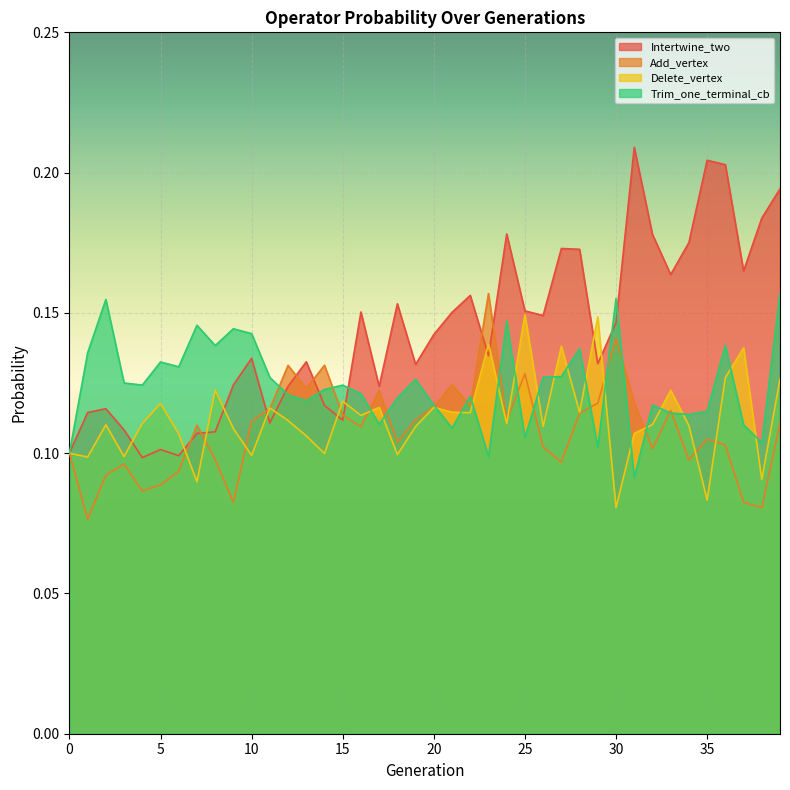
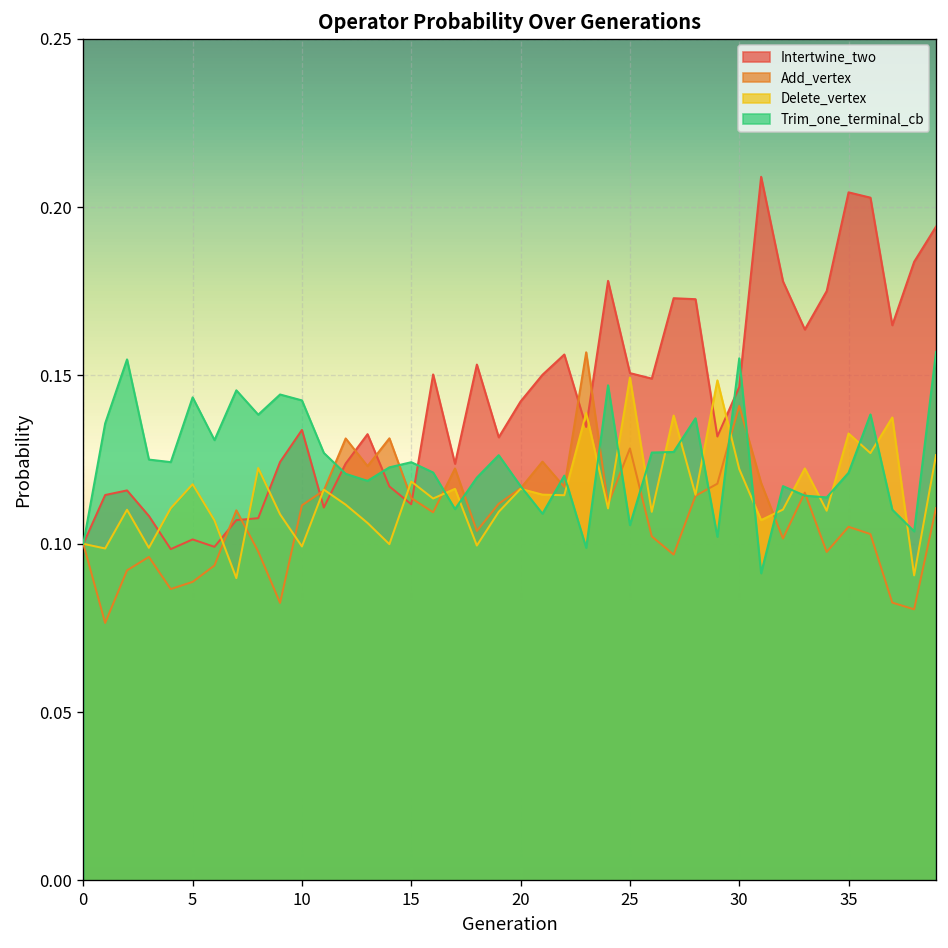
Trim_one_terminal_cb, 5: 0.132 -> 0.144
Delete_vertex, 30: 0.081 -> 0.122
Delete_vertex, 35: 0.083 -> 0.133
Trim_one_terminal_cb, 35: 0.115 -> 0.121
